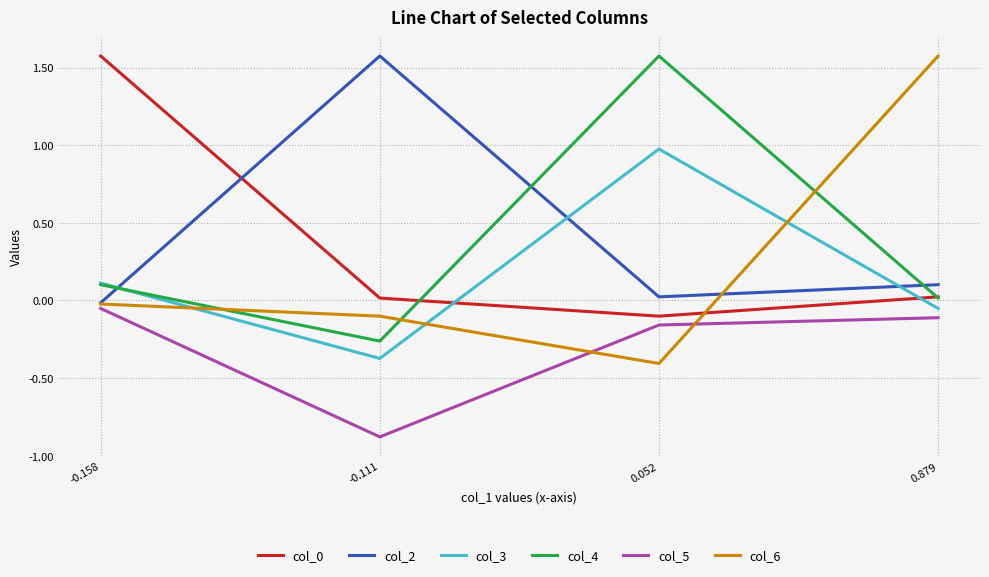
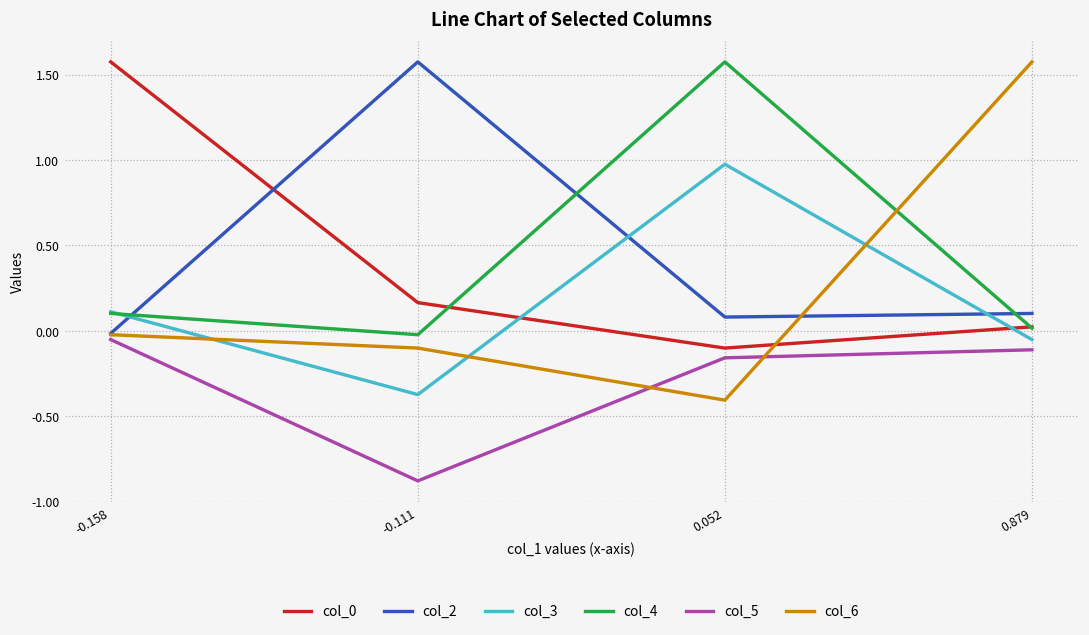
col_0, -0.111: 0.02 -> 0.16
col_4, -0.111: -0.26 -> -0.02
col_2, 0.052: 0.02 -> 0.08
